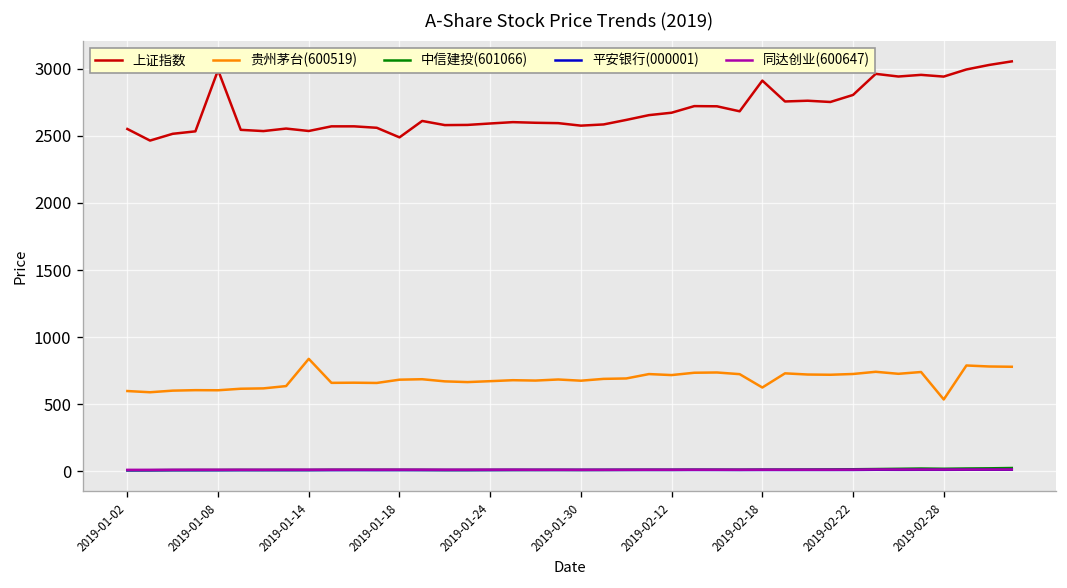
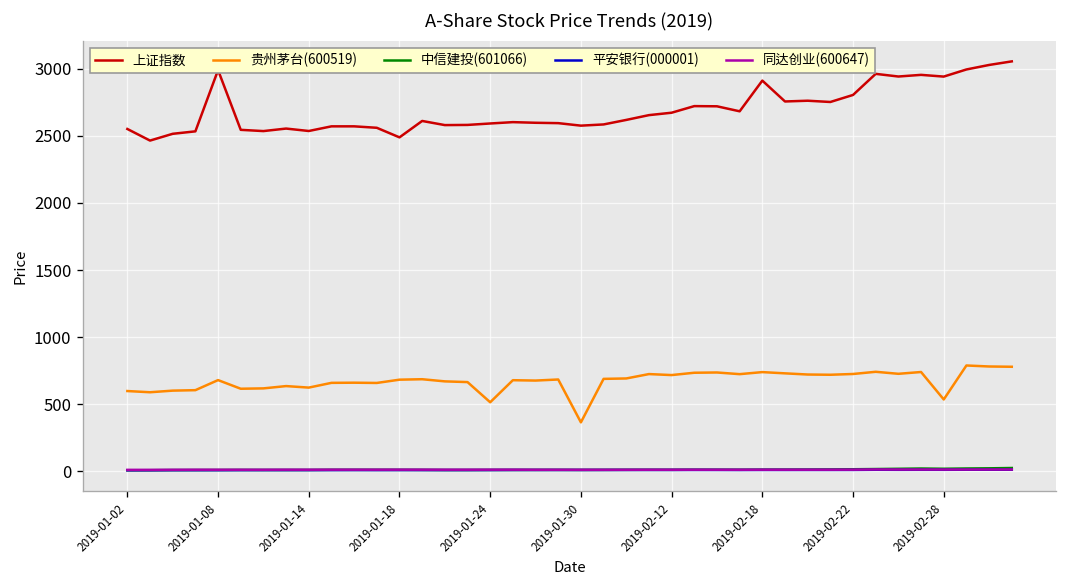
贵州茅台(600519), 2019-01-08: 600 -> 680
贵州茅台(600519), 2019-01-14: 840 -> 620
贵州茅台(600519), 2019-01-24: 670 -> 520
贵州茅台(600519), 2019-01-30: 680 -> 370
贵州茅台(600519), 2019-02-18: 630 -> 740
